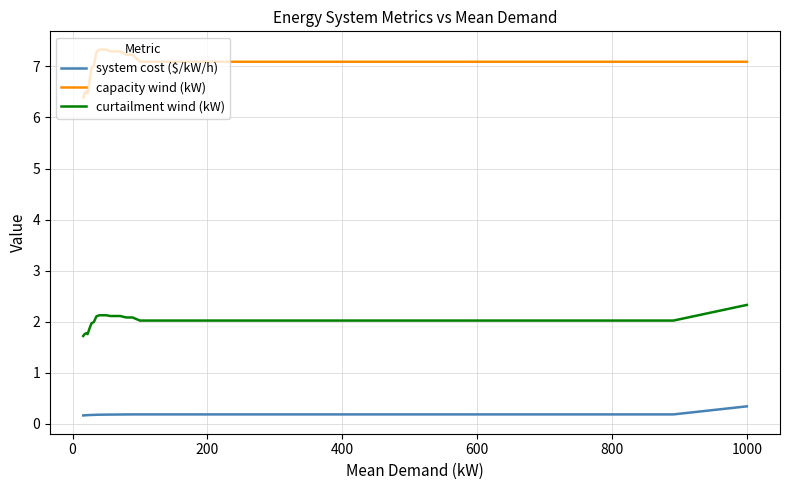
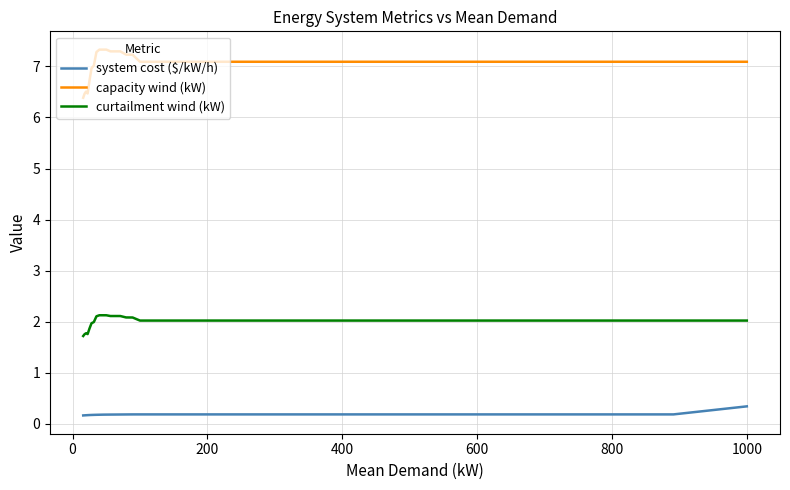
curtailment wind (kW), 1000: 2.3 -> 2.0
